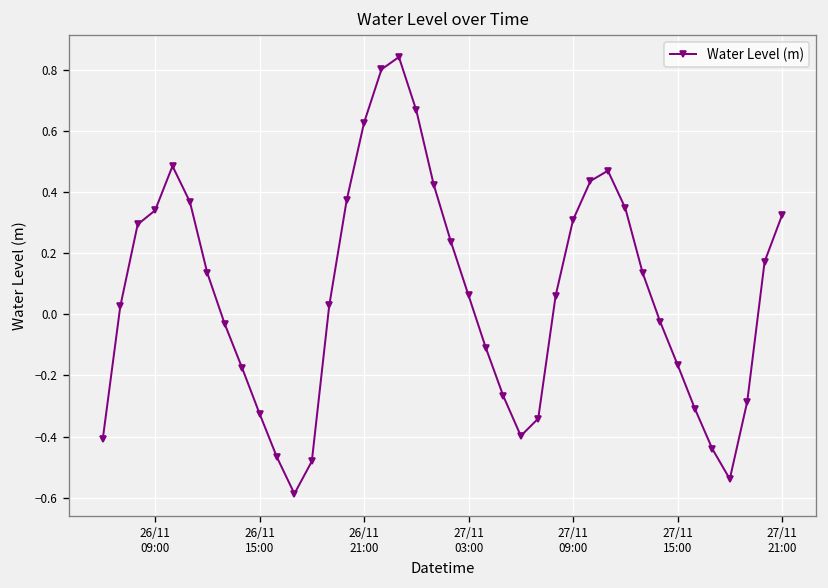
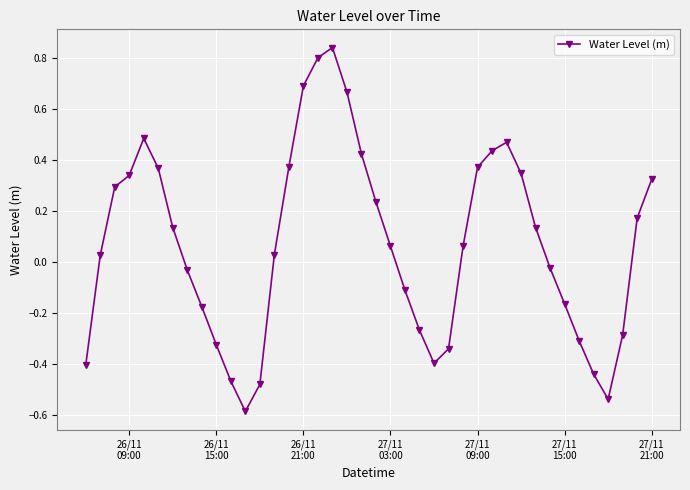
26/11 21:00: 0.63 -> 0.69
27/11 09:00: 0.31 -> 0.37
